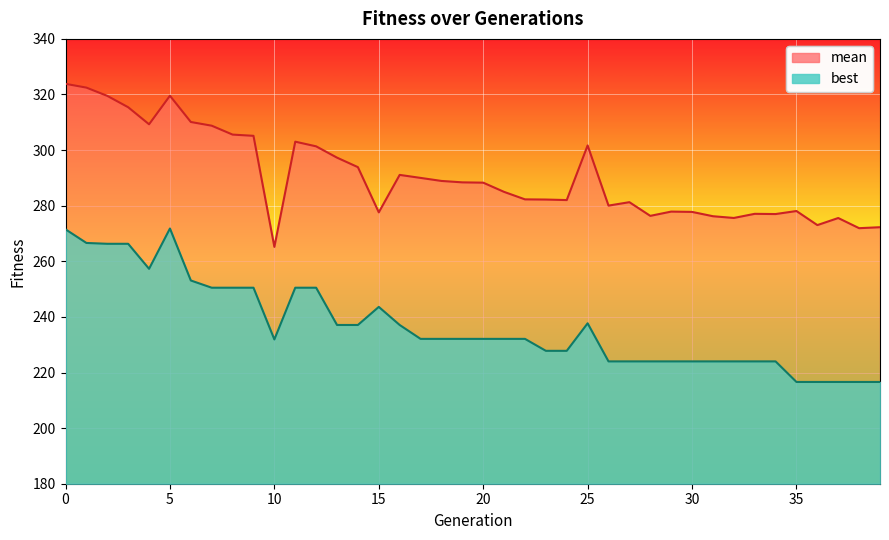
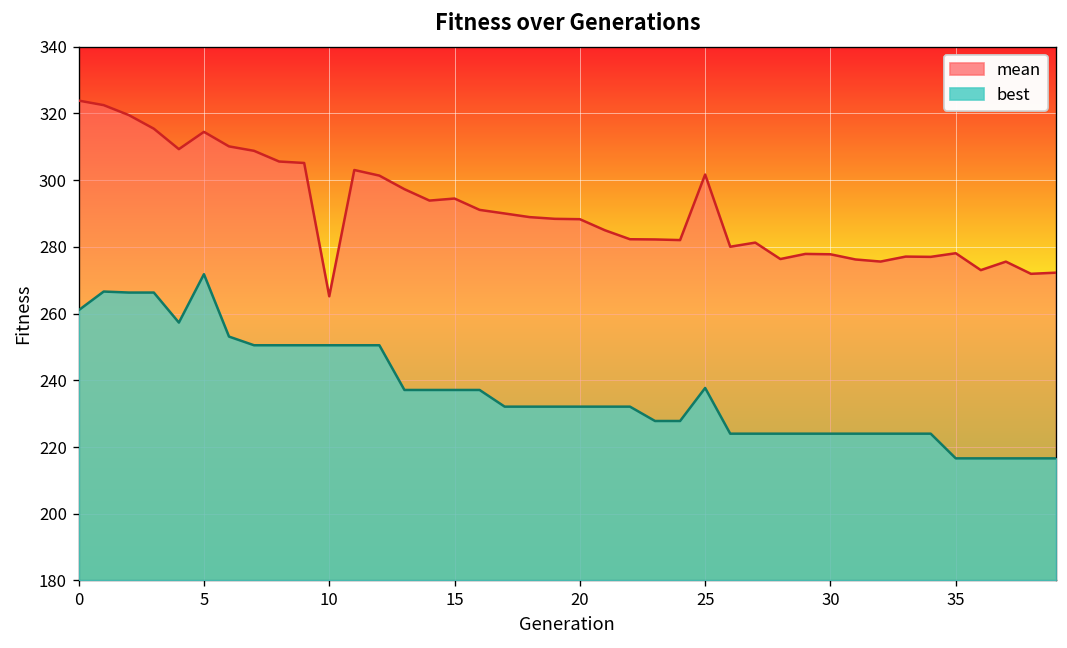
best, 0: 272 -> 261
mean, 5: 320 -> 314
best, 10: 232 -> 251
mean, 15: 278 -> 294
best, 15: 244 -> 237
